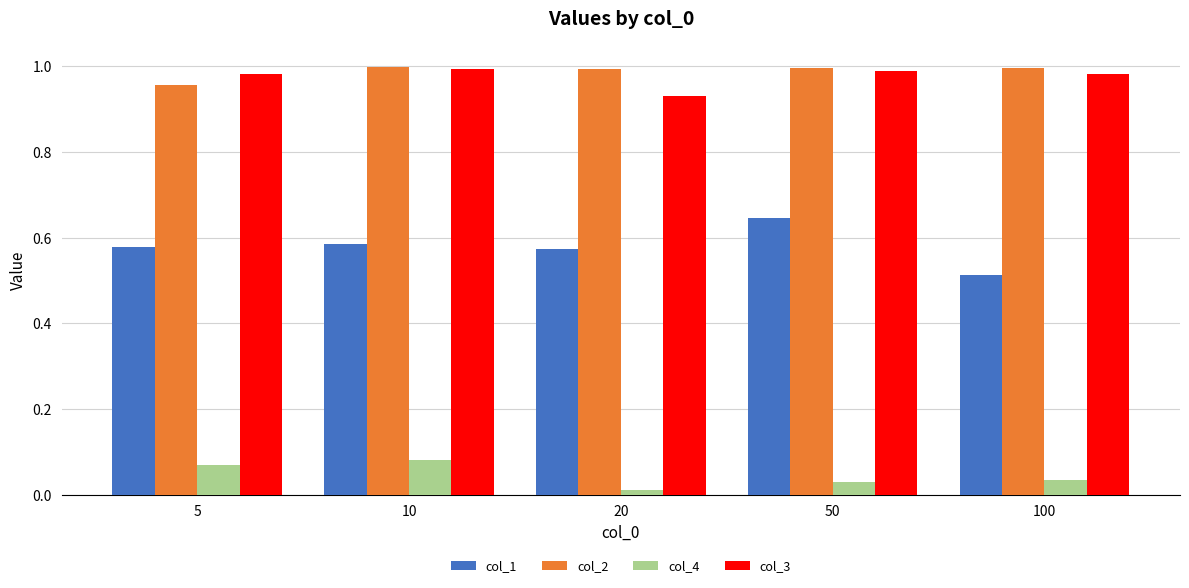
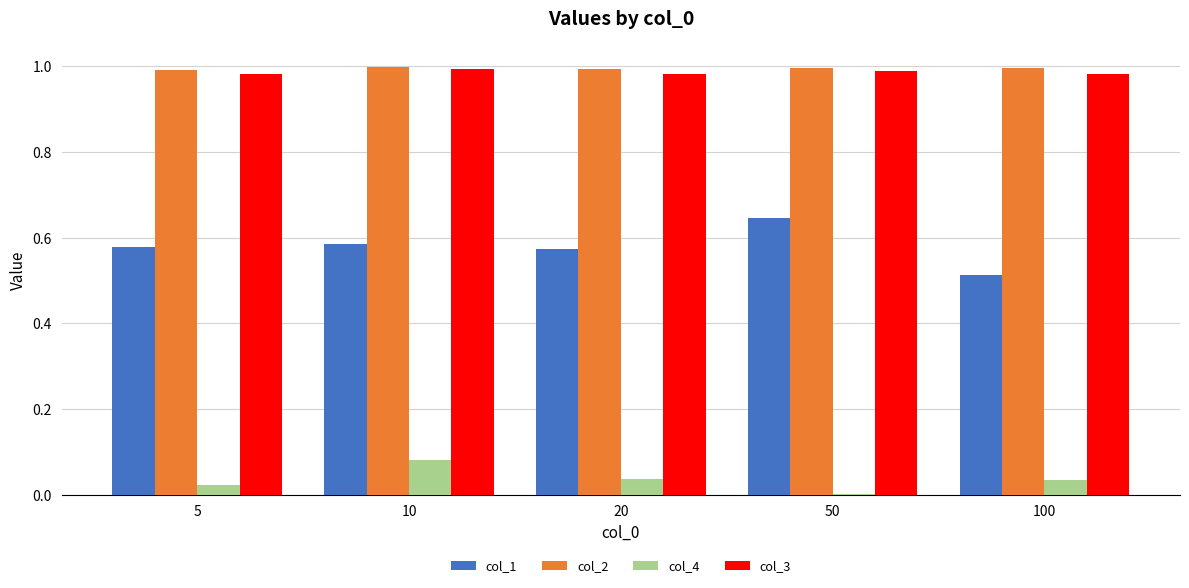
col_2, 5: 0.96 -> 0.99
col_4, 5: 0.07 -> 0.02
col_4, 20: 0.01 -> 0.04
col_3, 20: 0.93 -> 0.98
col_4, 50: 0.03 -> 0.00
